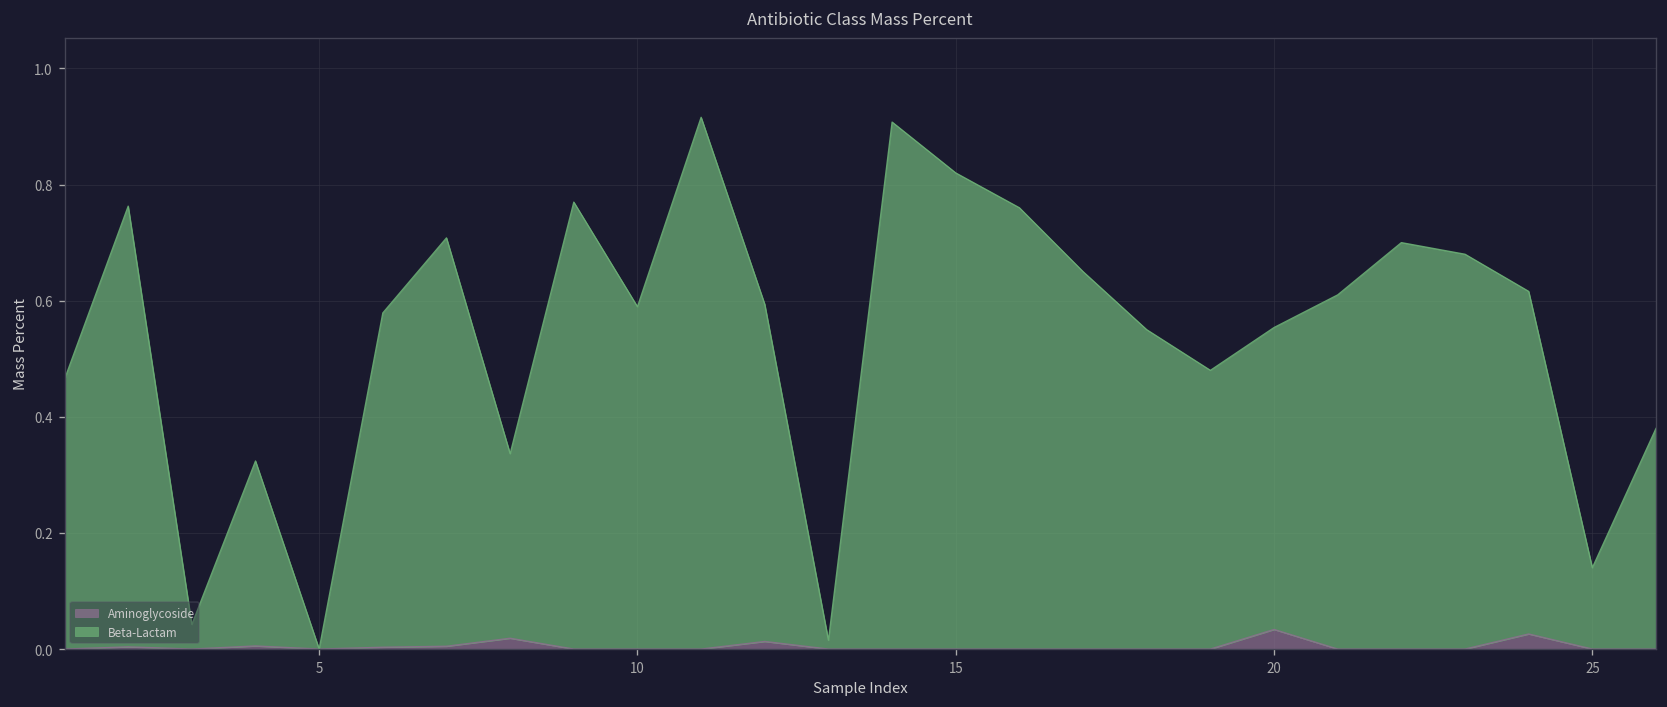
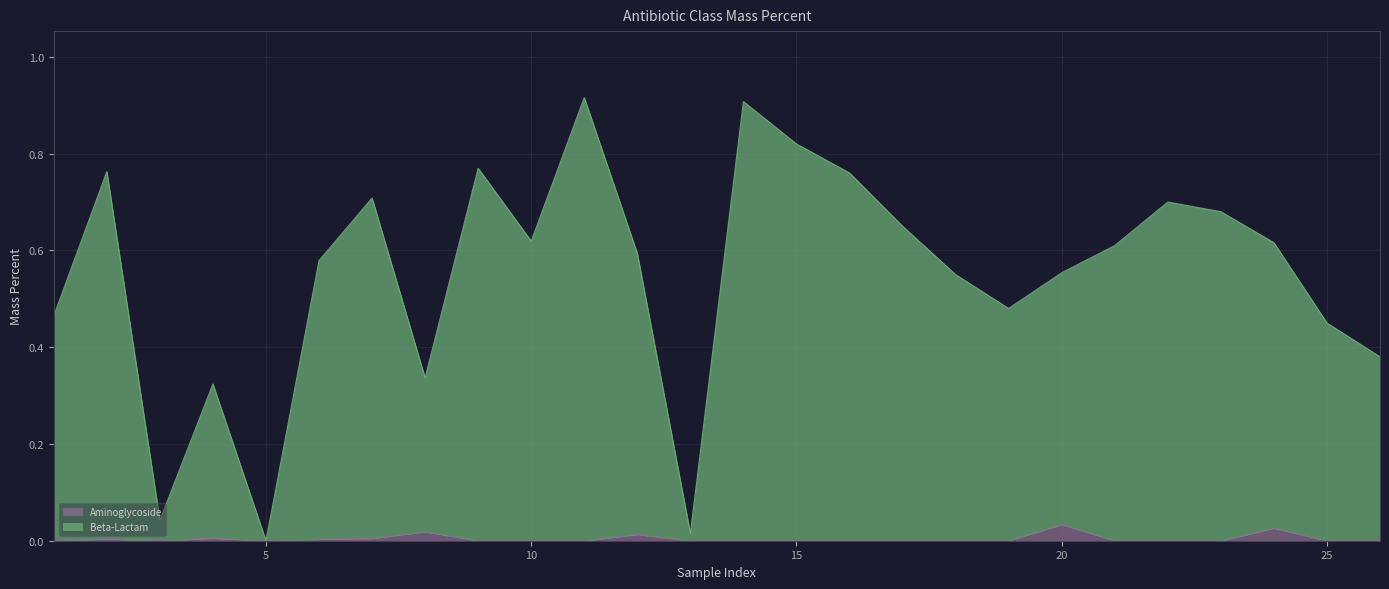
Beta-Lactam, 10: 0.59 -> 0.62
Beta-Lactam, 25: 0.14 -> 0.45
